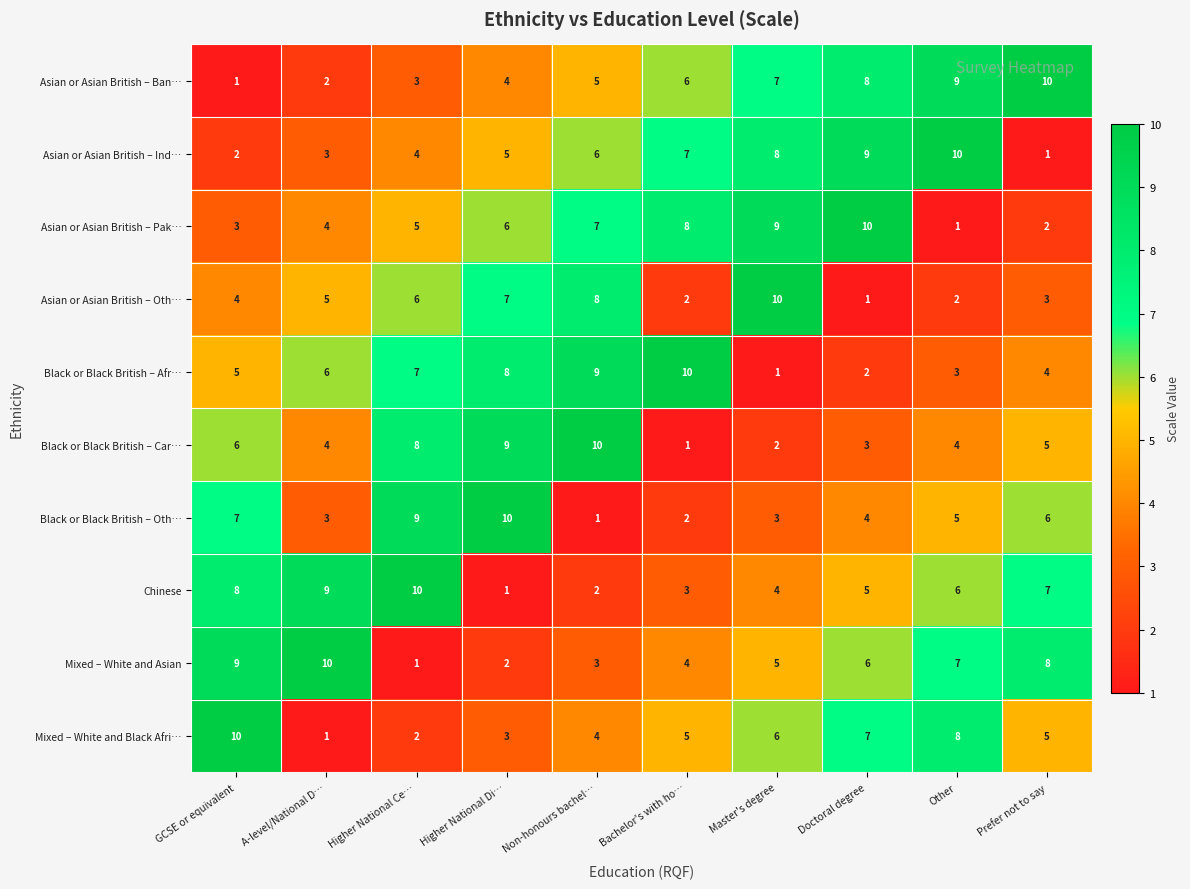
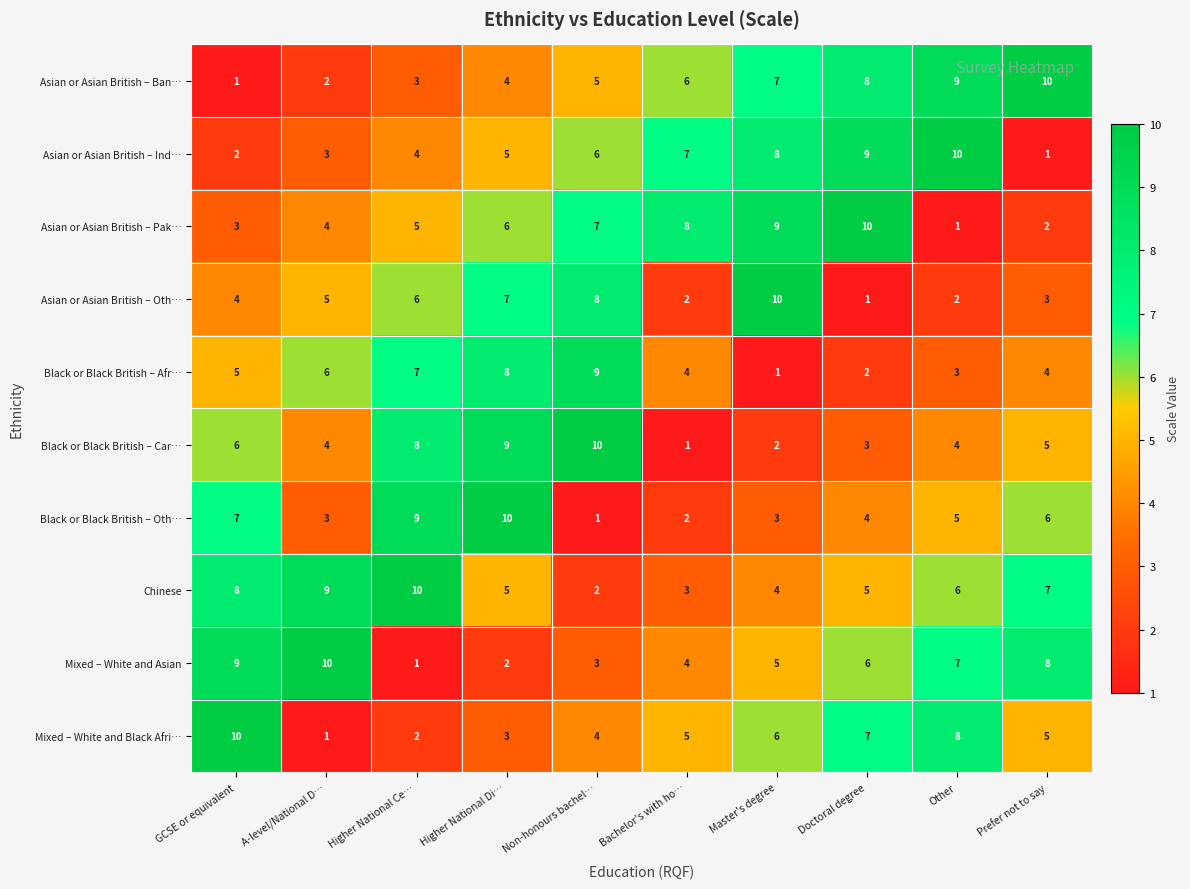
Black or Black British – Afr…, Bachelor's with ho…: 10 -> 4
Chinese, Higher National Di…: 1 -> 5
